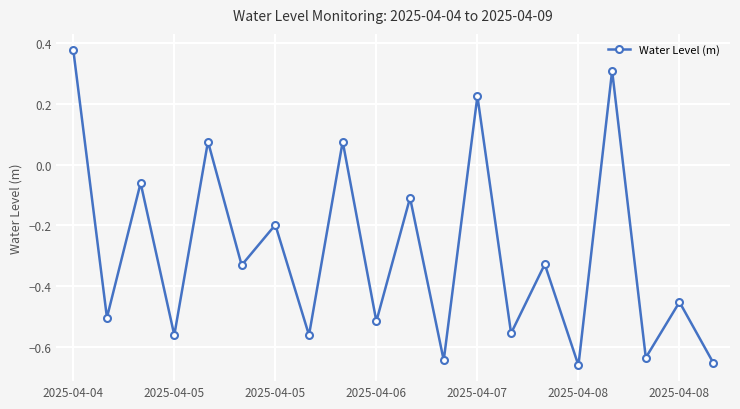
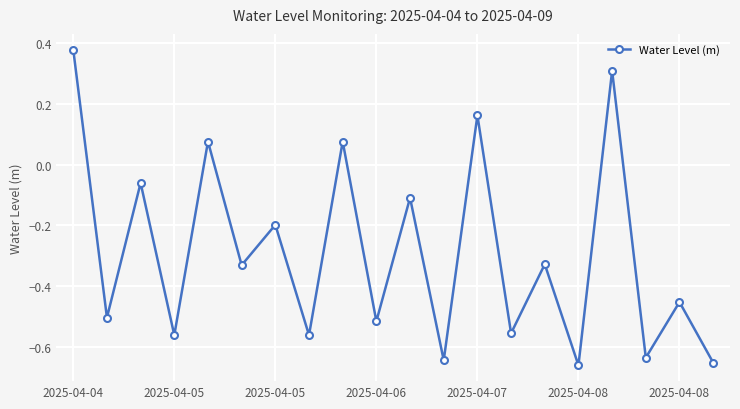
2025-04-07: 0.23 -> 0.16
